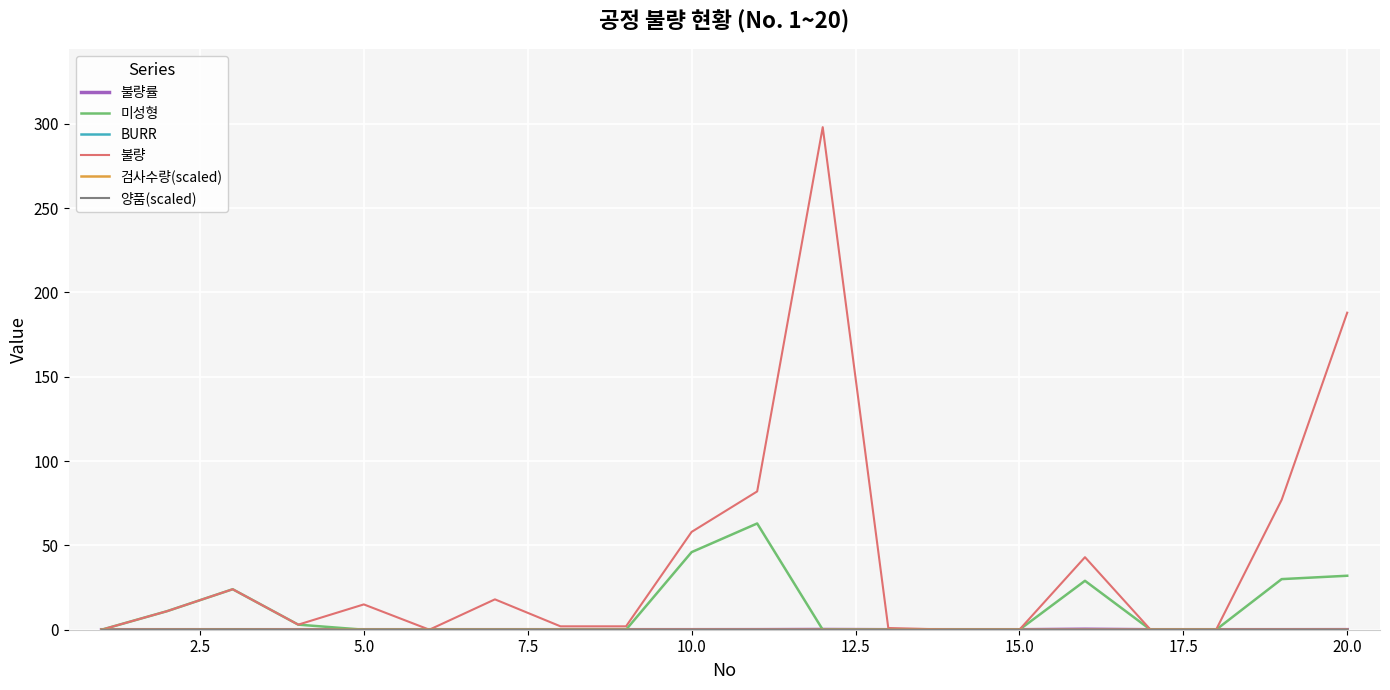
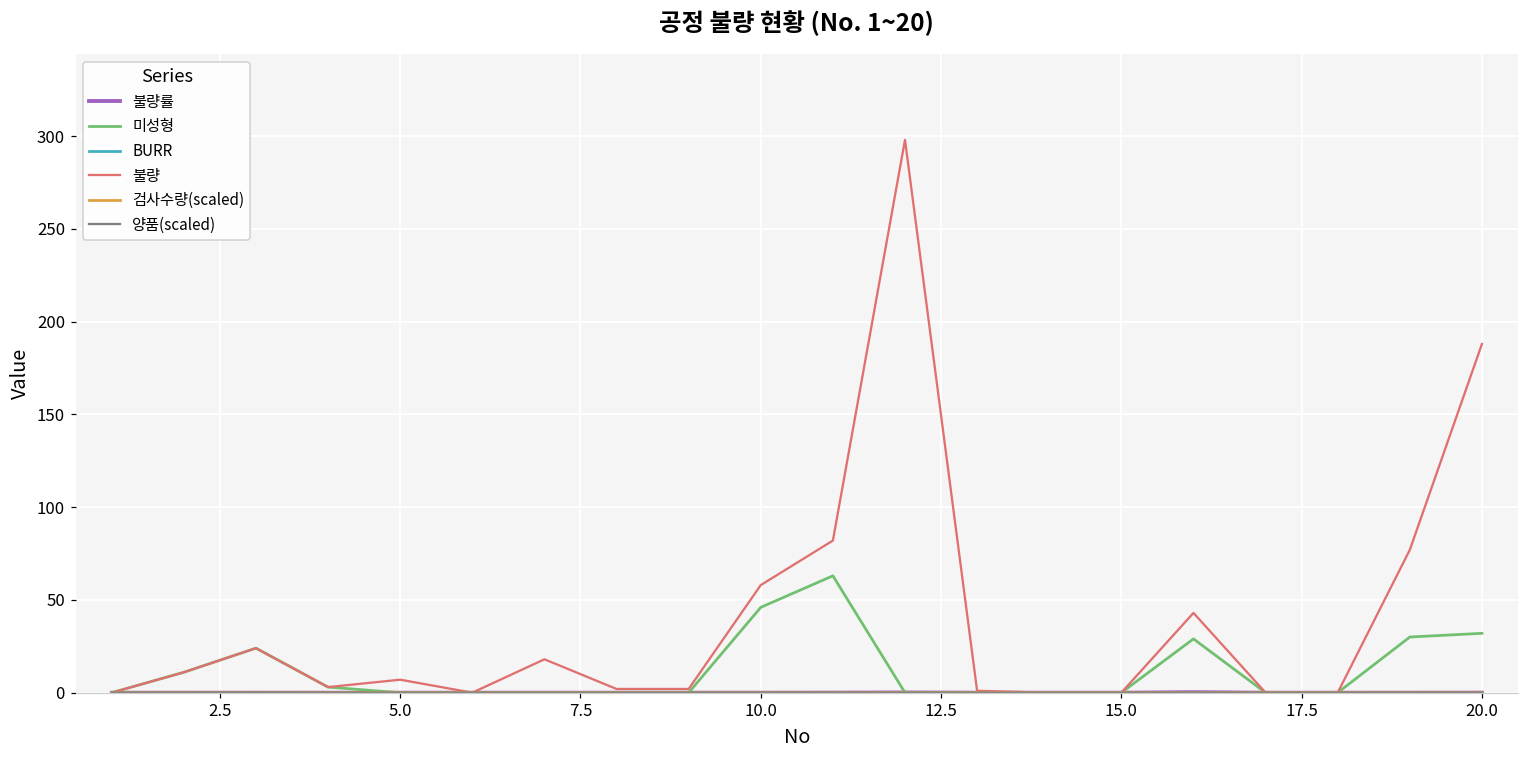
불량, 5.0: 15 -> 7
